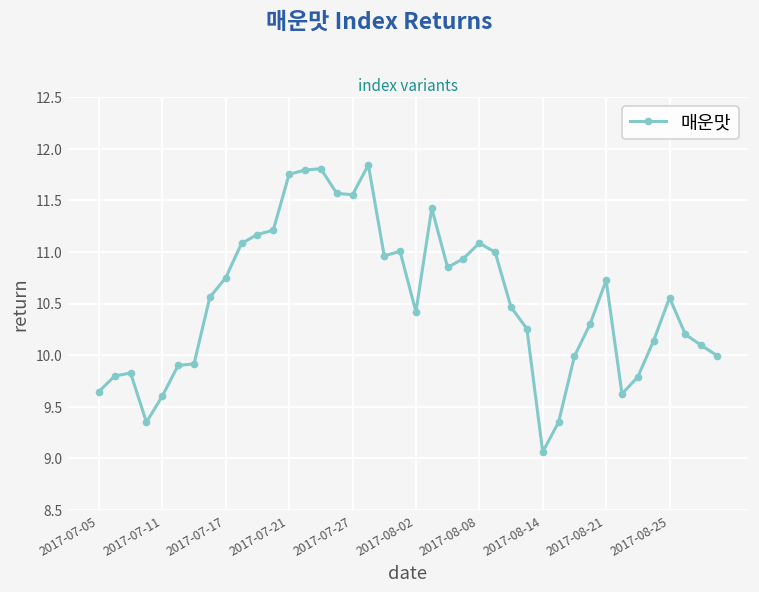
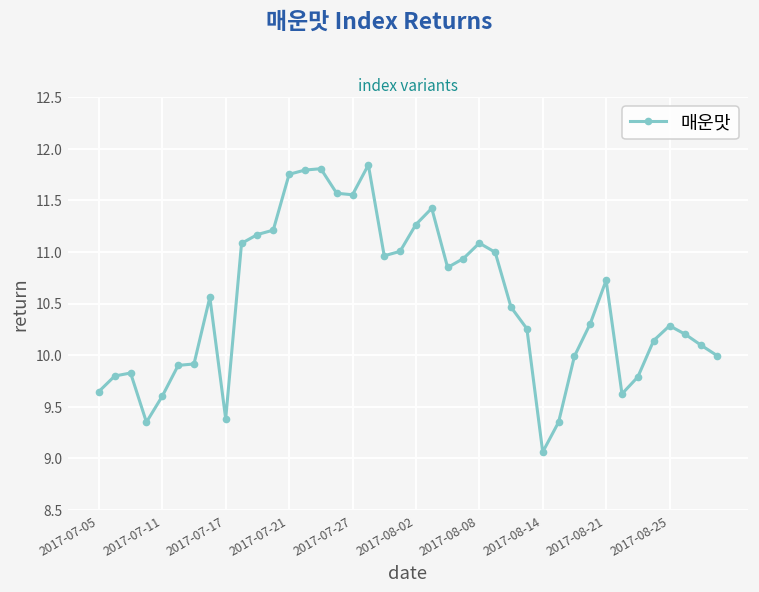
2017-07-17: 10.7 -> 9.4
2017-08-02: 10.4 -> 11.3
2017-08-25: 10.6 -> 10.3
